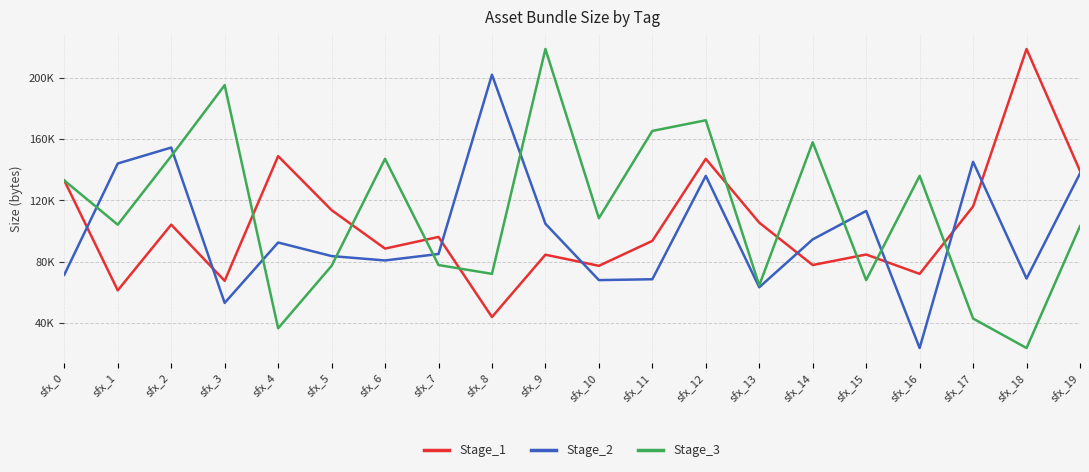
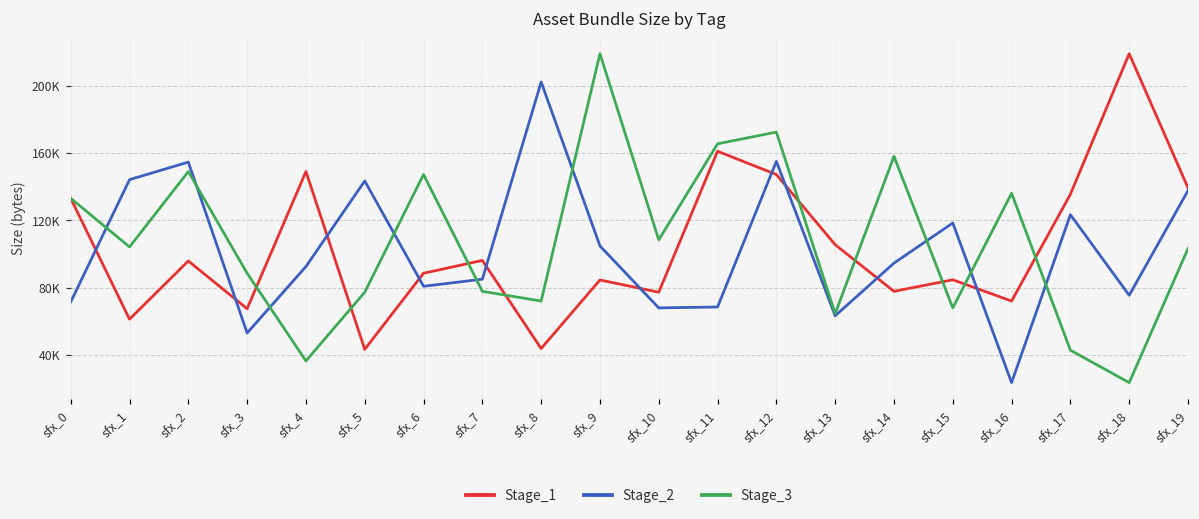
Stage_1, sfx_2: 104000 -> 96000
Stage_3, sfx_3: 195000 -> 89000
Stage_1, sfx_5: 114000 -> 43000
Stage_2, sfx_5: 84000 -> 143000
Stage_1, sfx_11: 94000 -> 161000
Stage_2, sfx_12: 136000 -> 155000
Stage_2, sfx_15: 113000 -> 118000
Stage_1, sfx_17: 116000 -> 135000
Stage_2, sfx_17: 145000 -> 123000
Stage_2, sfx_18: 69000 -> 75000
